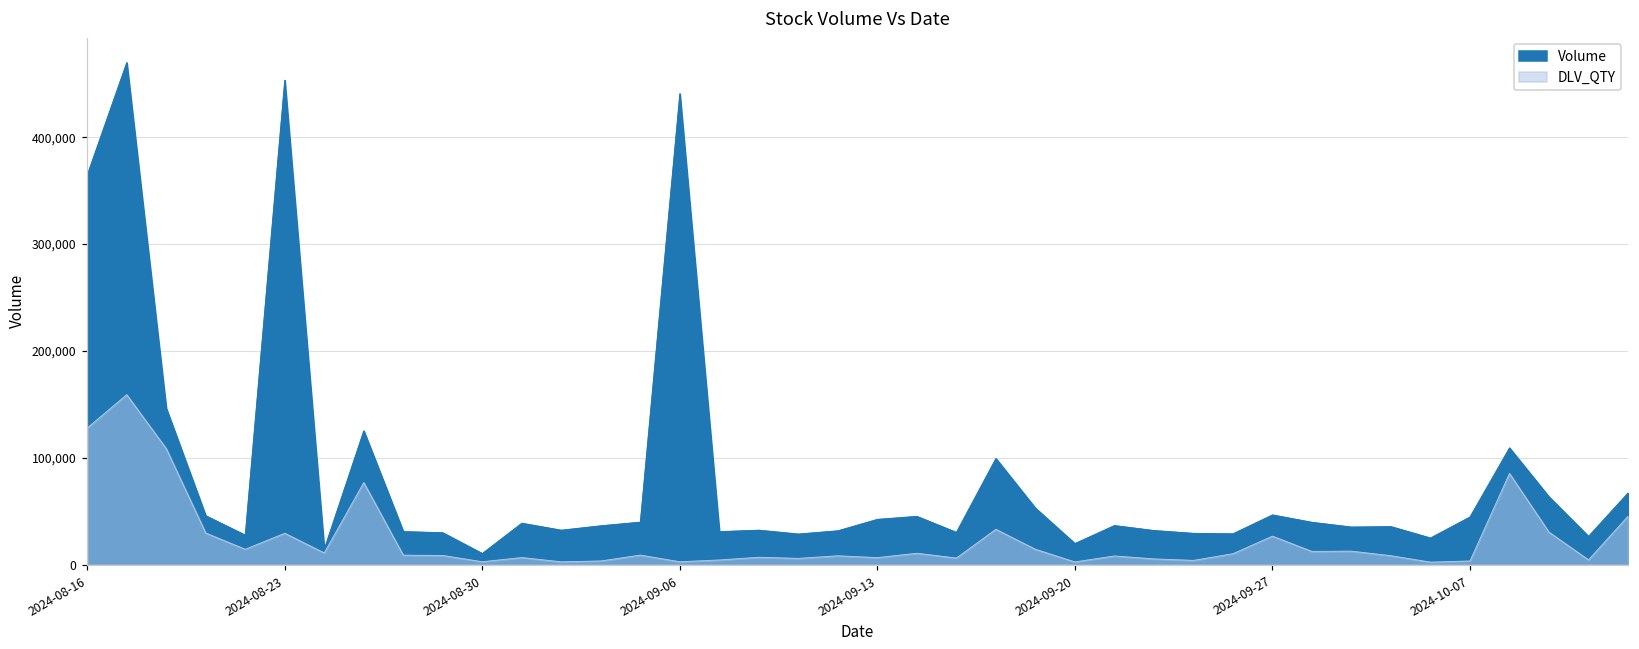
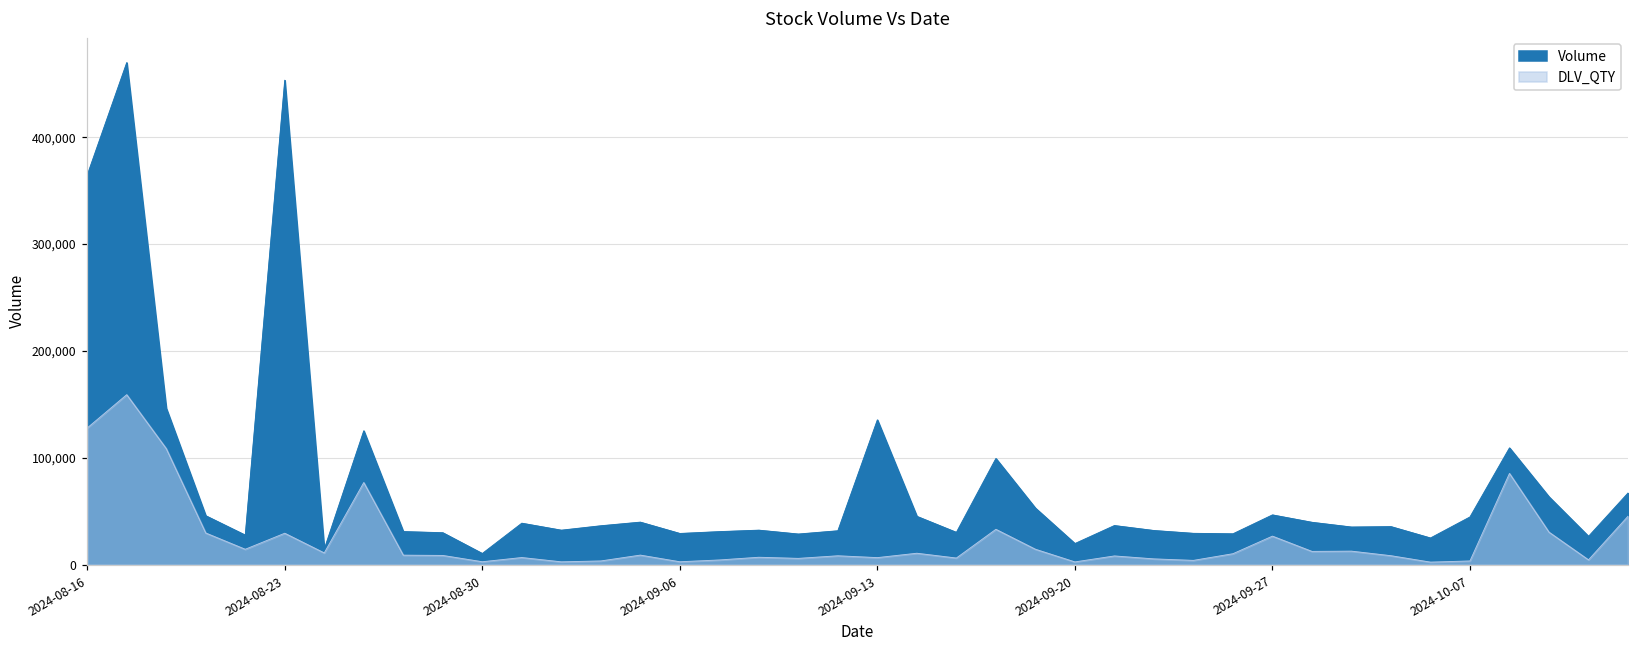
Volume, 2024-09-06: 440,000 -> 30,000
Volume, 2024-09-13: 40,000 -> 140,000
